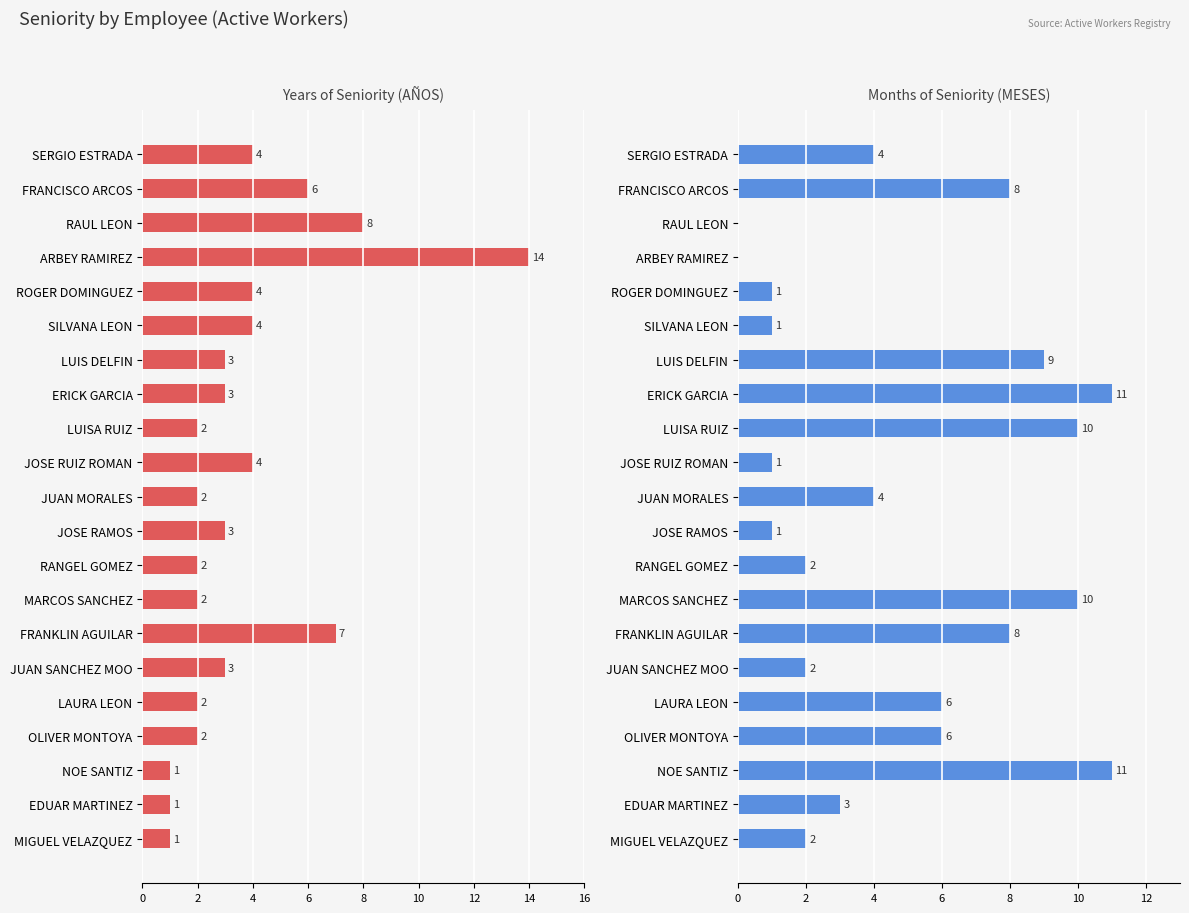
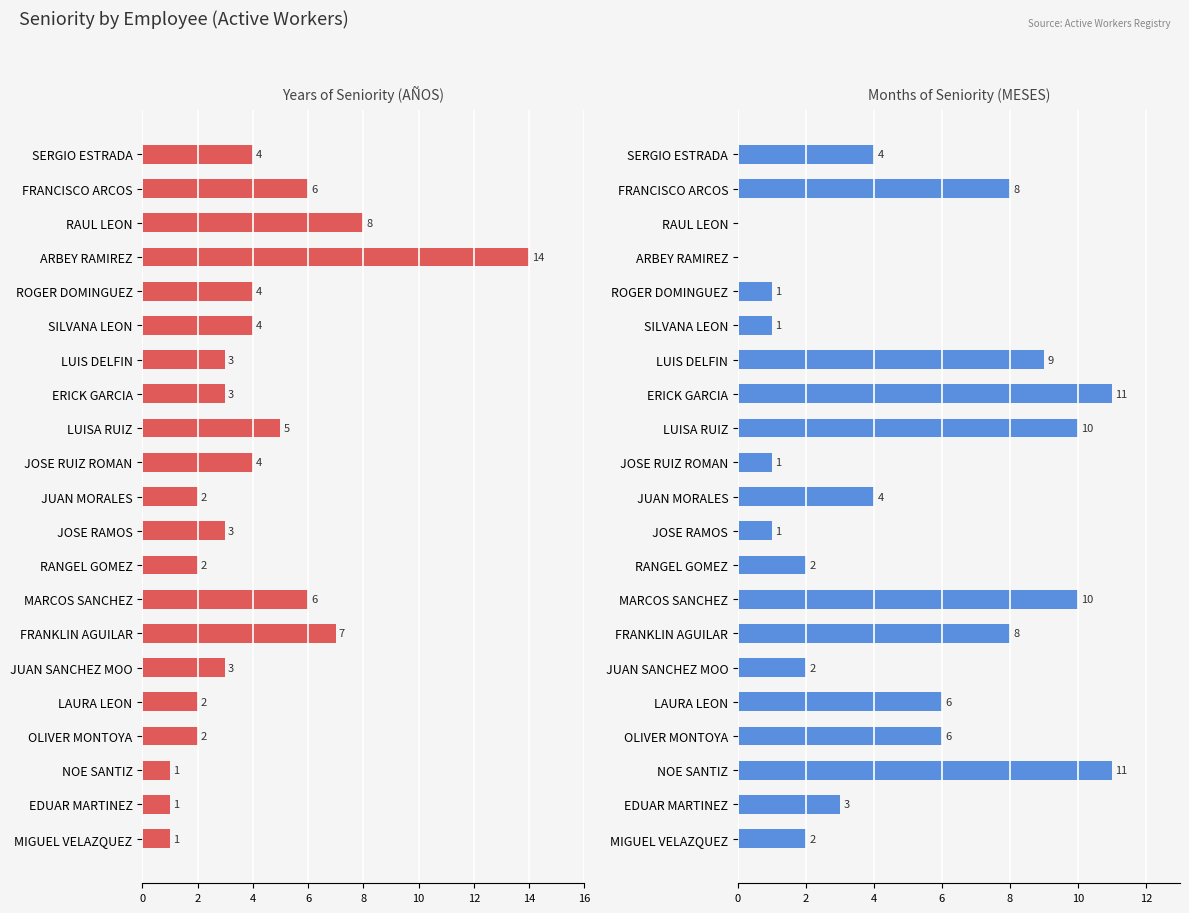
Years of Seniority (AÑOS), LUISA RUIZ: 2 -> 5
Years of Seniority (AÑOS), MARCOS SANCHEZ: 2 -> 6
